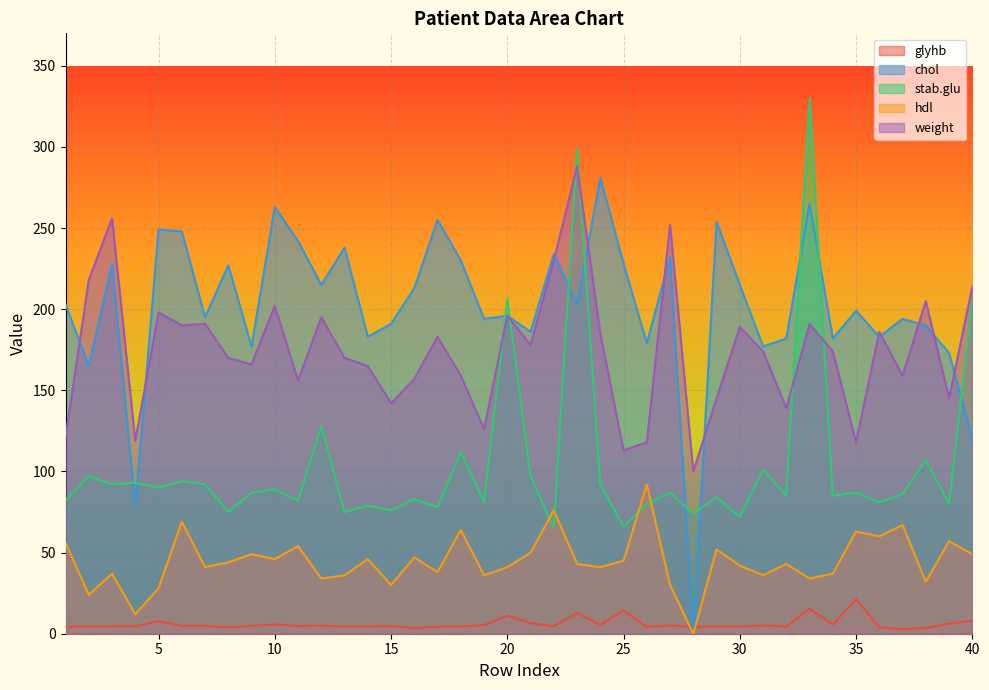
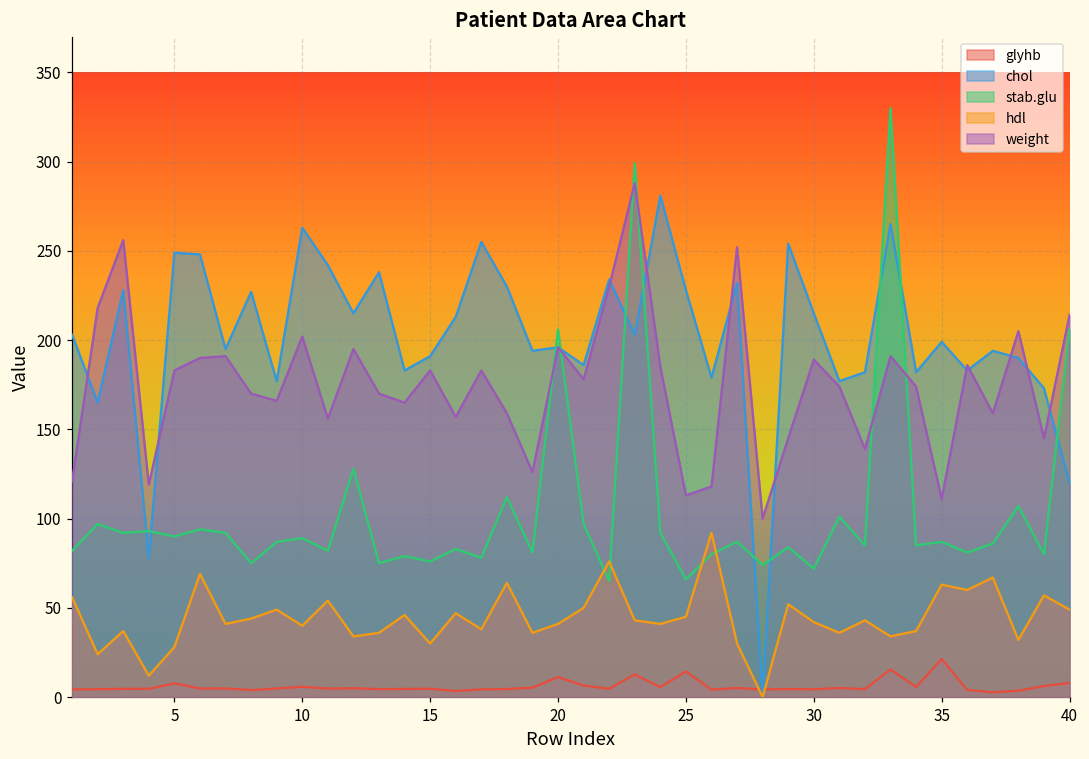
weight, 5: 198 -> 183
hdl, 10: 46 -> 40
weight, 15: 142 -> 183
weight, 35: 118 -> 111
